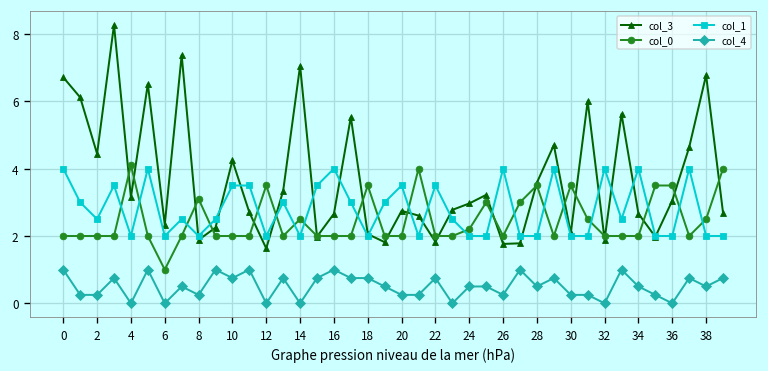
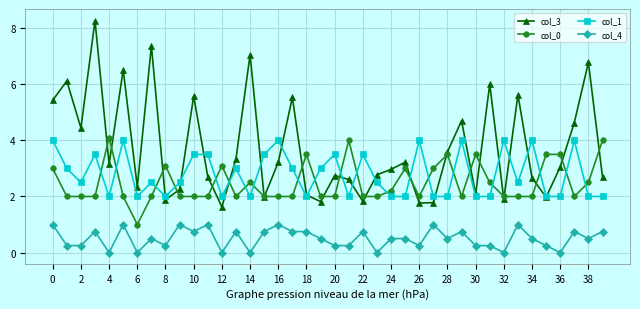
col_3, 0: 6.7 -> 5.4
col_0, 0: 2 -> 3
col_3, 10: 4.2 -> 5.6
col_0, 12: 3.5 -> 3.1
col_3, 16: 2.7 -> 3.2
